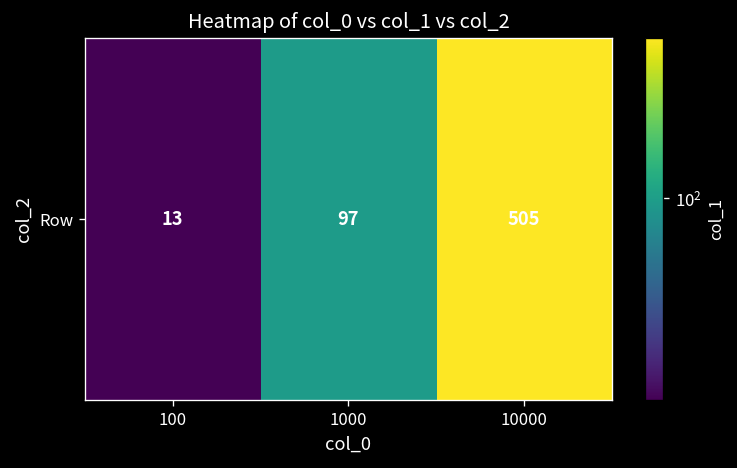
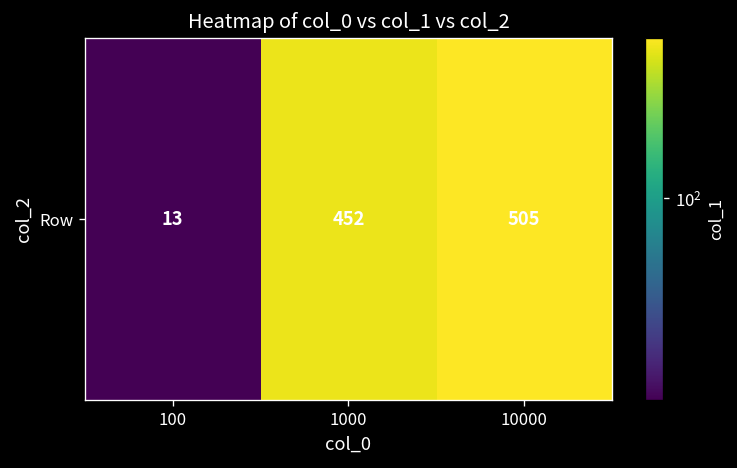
Row, 1000: 97 -> 452
